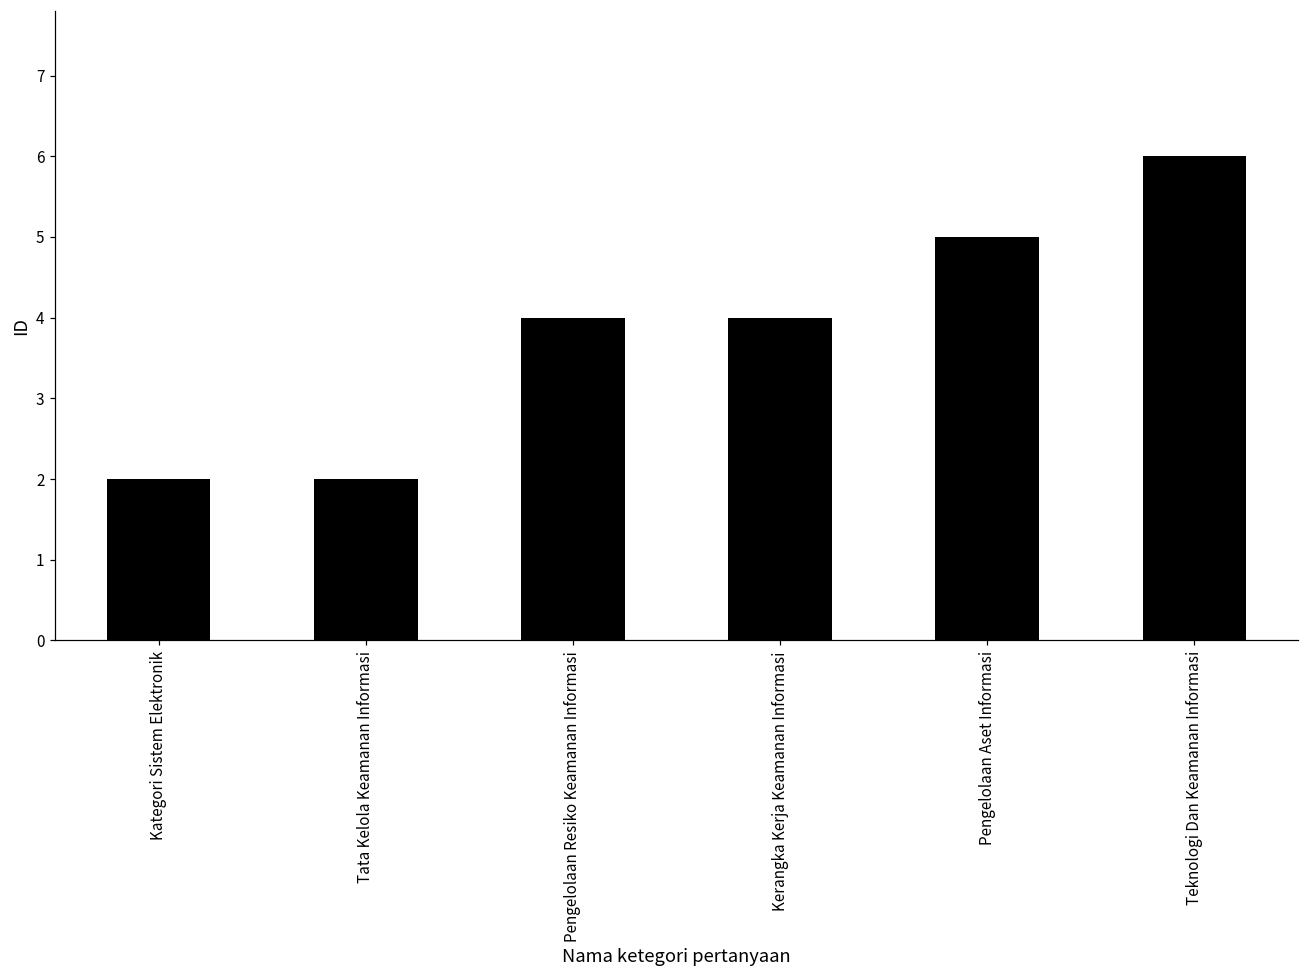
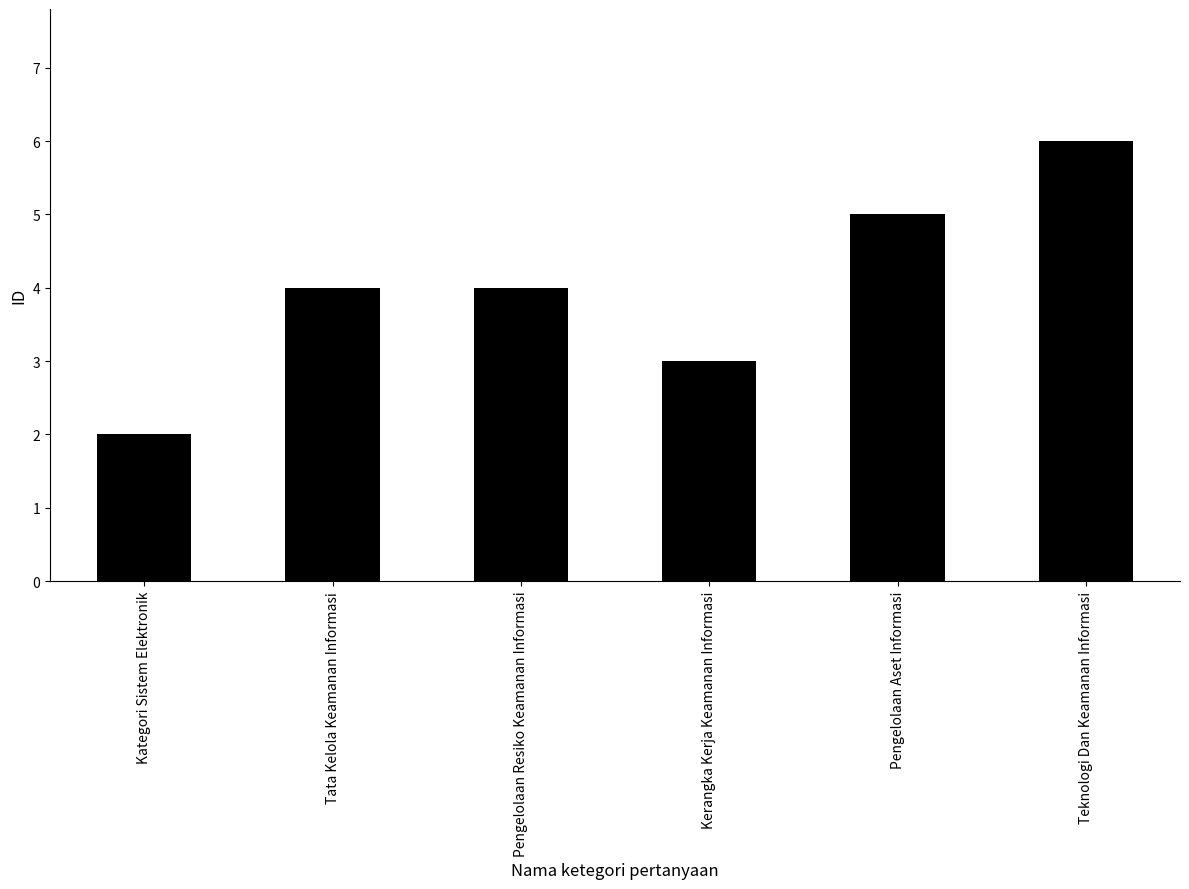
Tata Kelola Keamanan Informasi: 2 -> 4
Kerangka Kerja Keamanan Informasi: 4 -> 3
